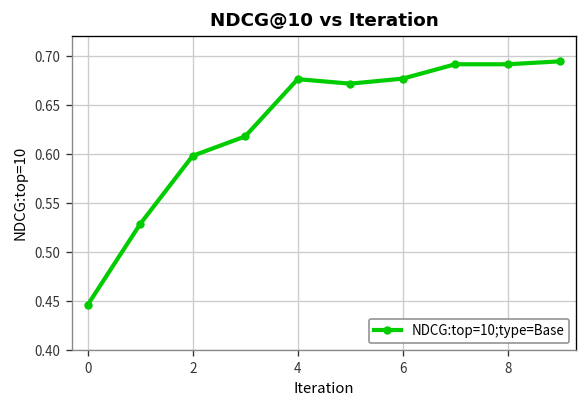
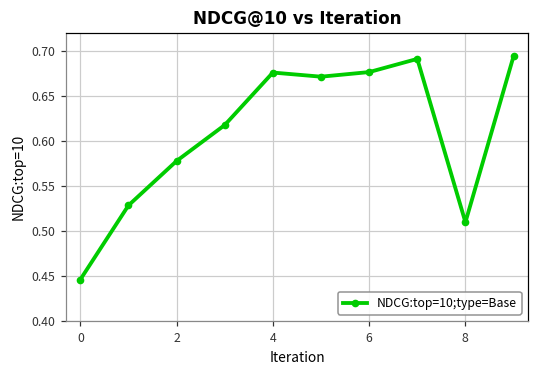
2: 0.60 -> 0.58
8: 0.69 -> 0.51
